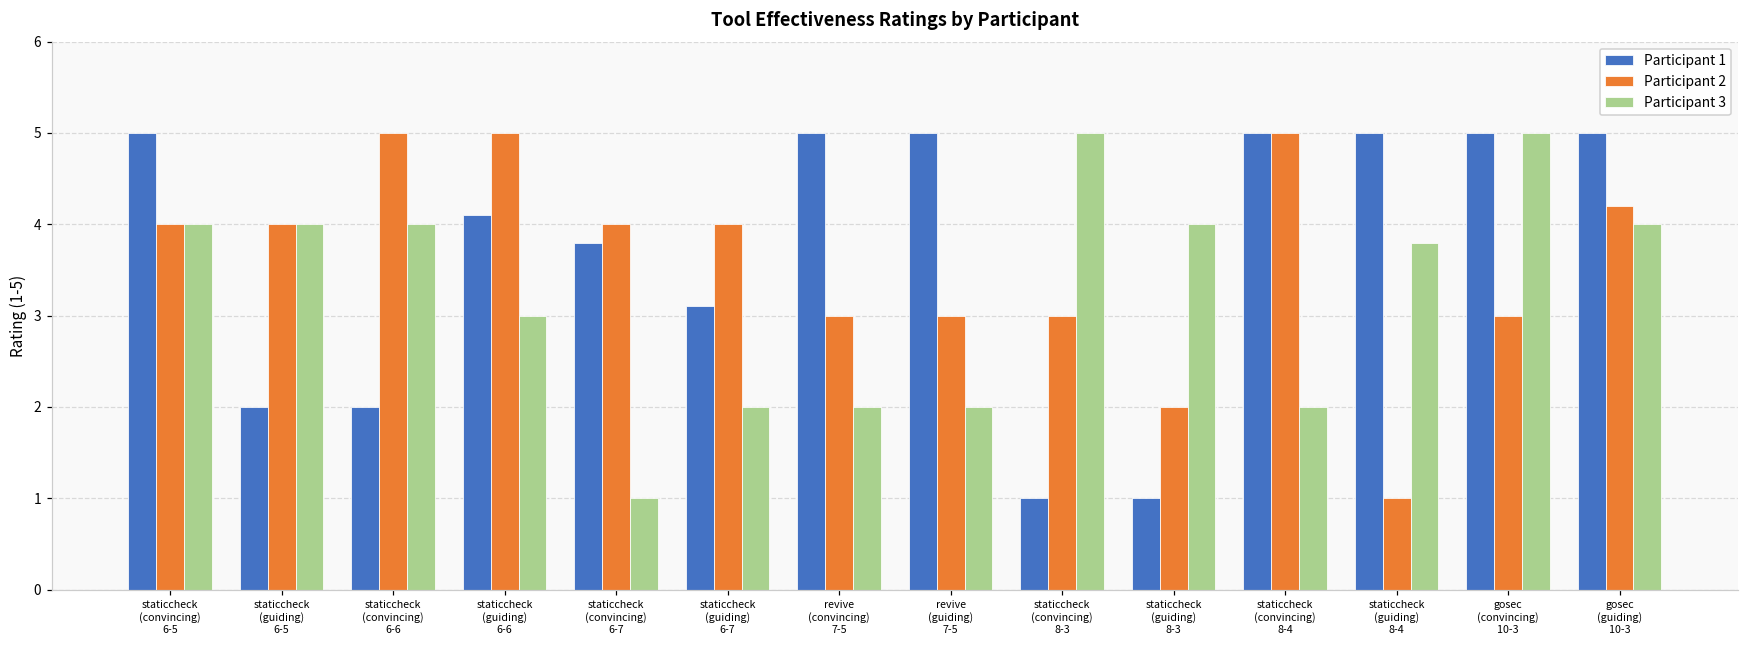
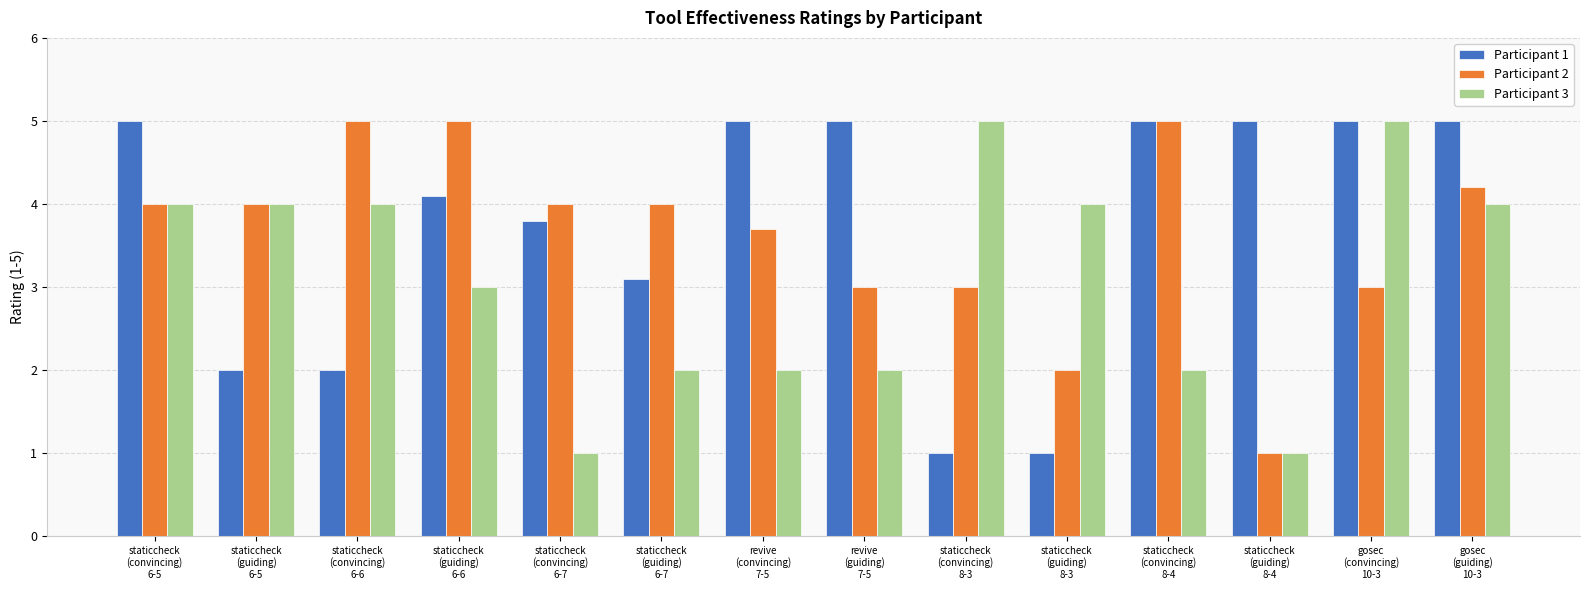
Participant 2, revive (convincing) 7-5: 3.0 -> 3.7
Participant 3, staticcheck (guiding) 8-4: 3.8 -> 1.0
